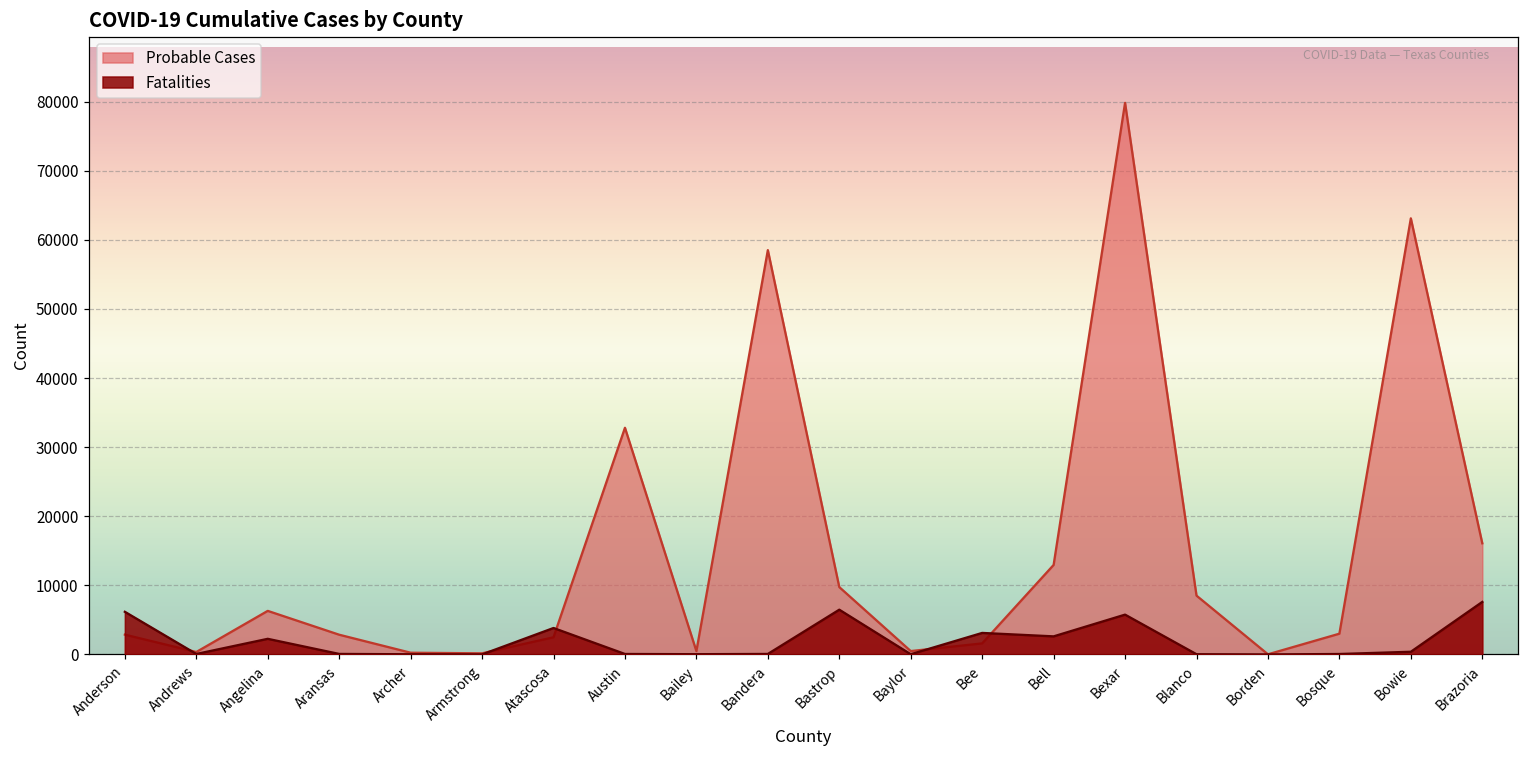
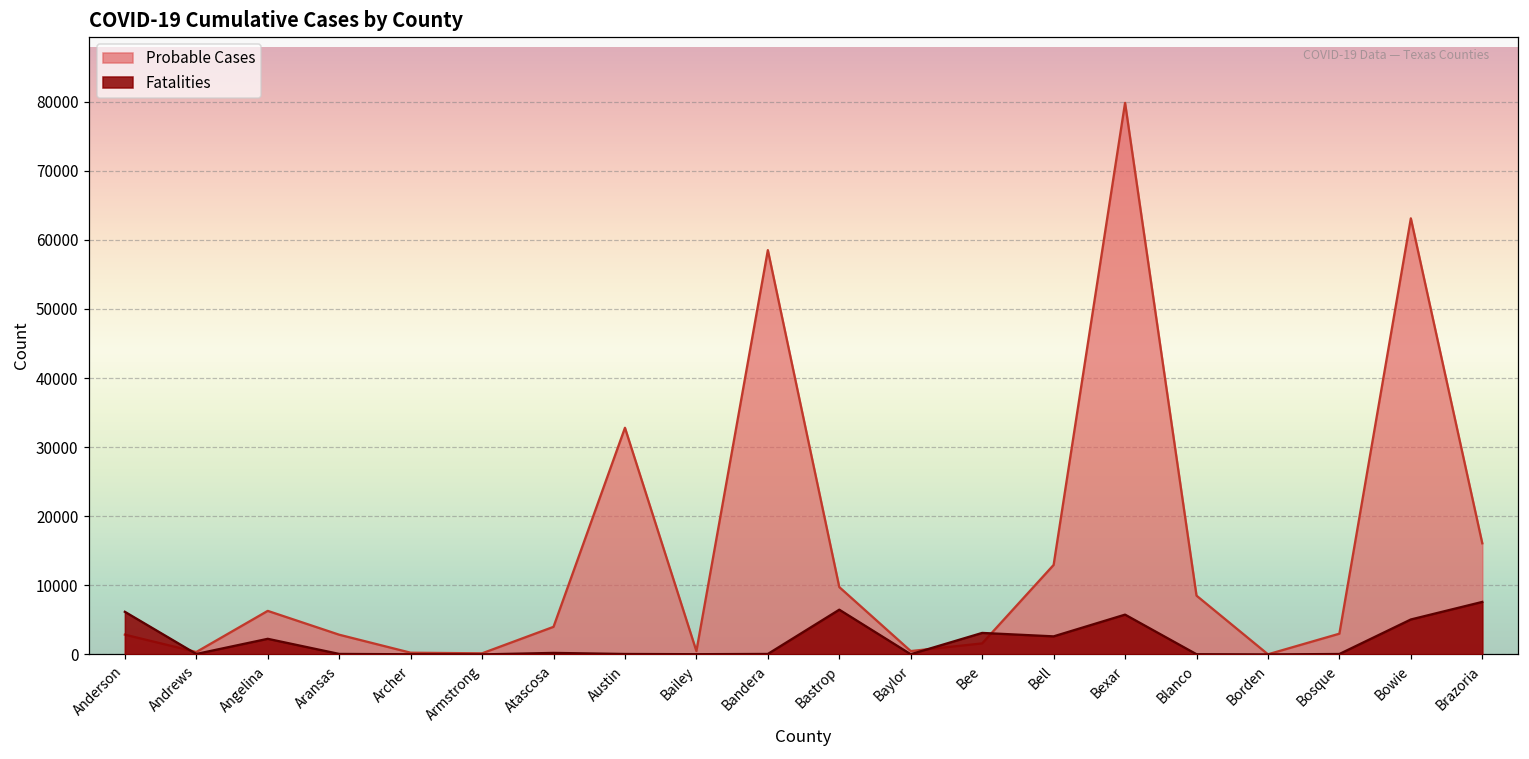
Probable Cases, Atascosa: 2000 -> 4000
Fatalities, Atascosa: 4000 -> 0
Fatalities, Bowie: 0 -> 5000
